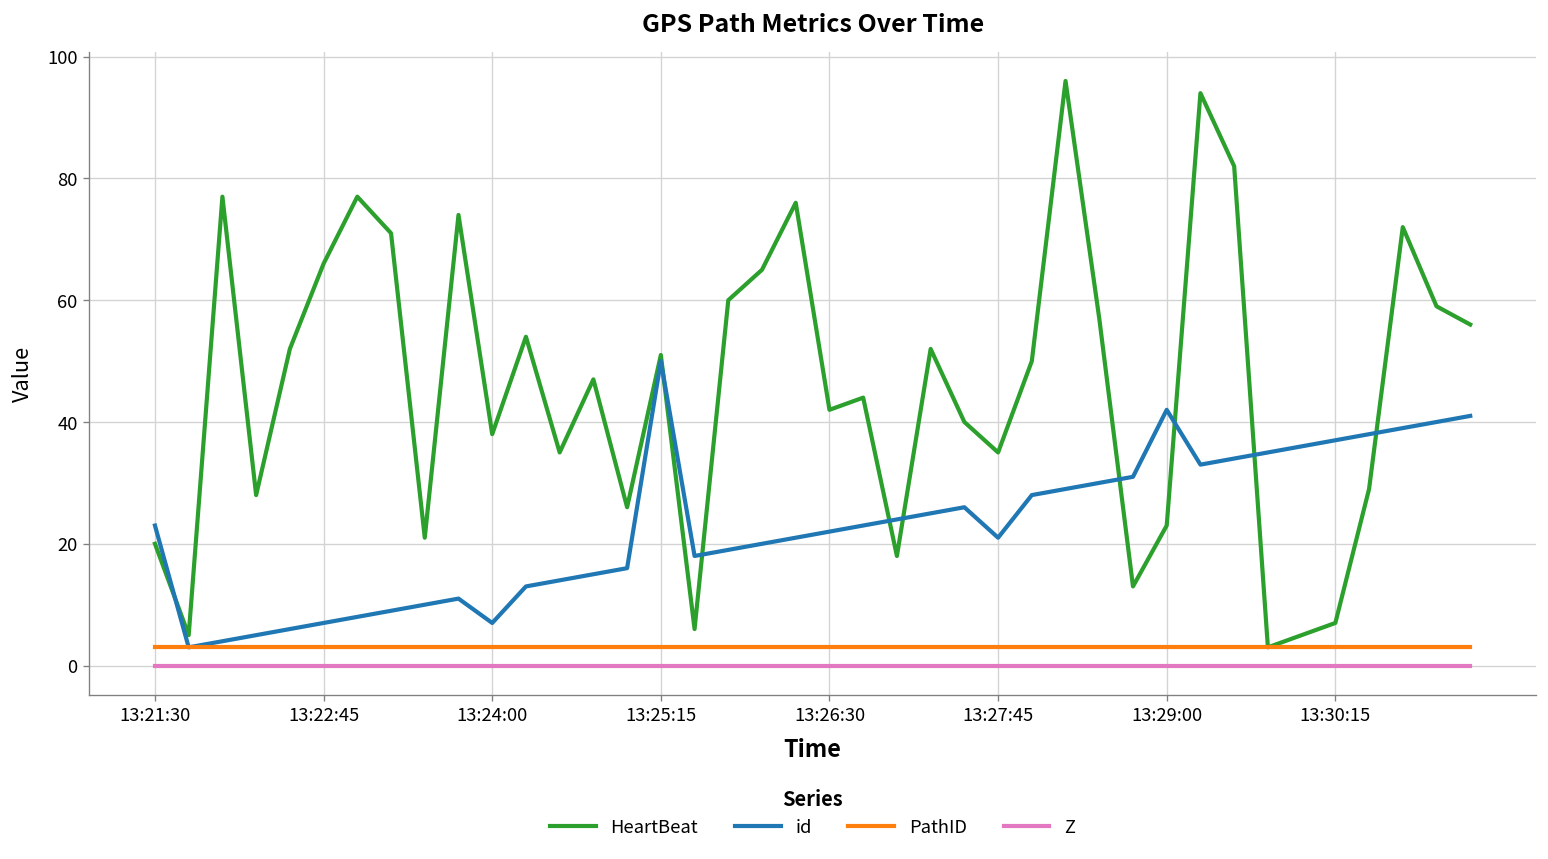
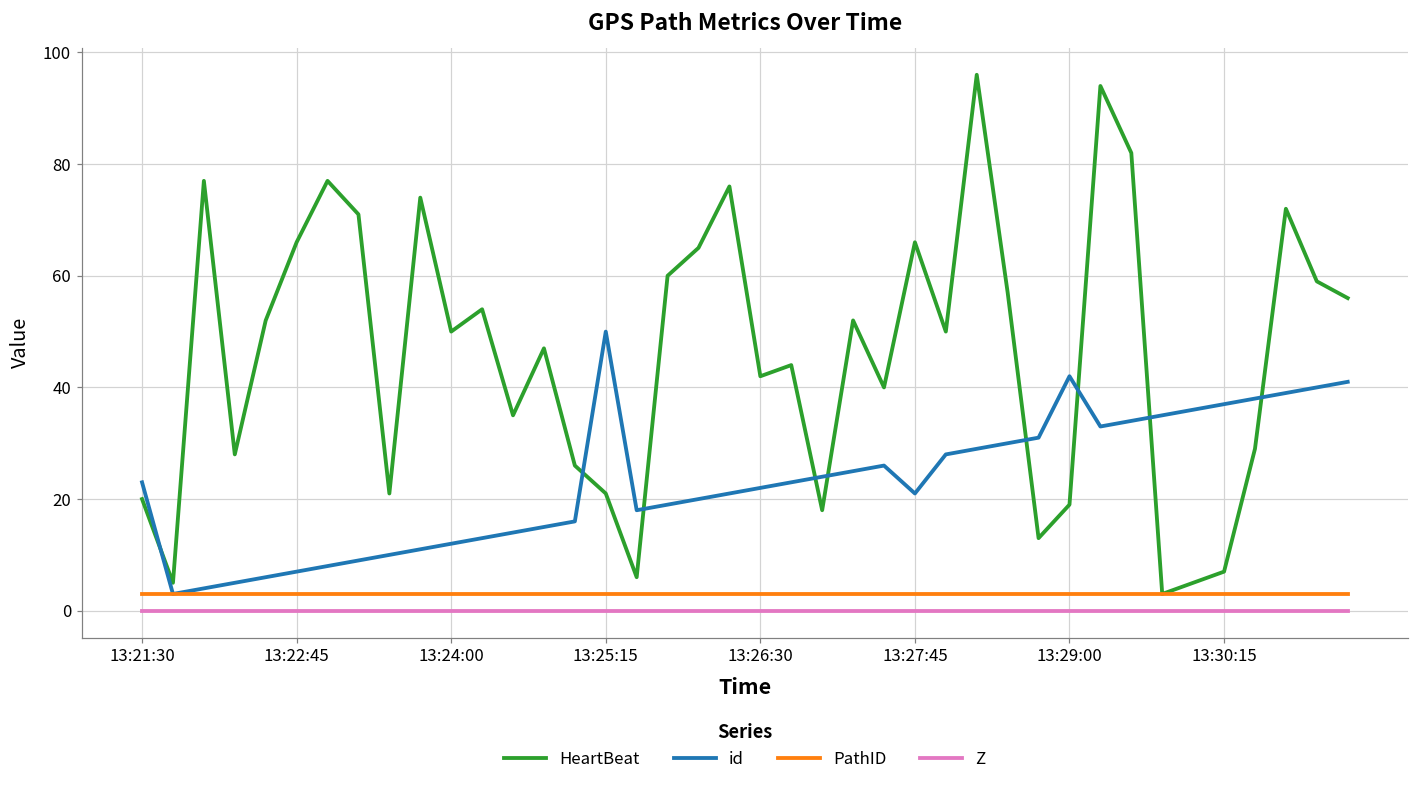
HeartBeat, 13:24:00: 38 -> 50
id, 13:24:00: 7 -> 12
HeartBeat, 13:25:15: 51 -> 21
HeartBeat, 13:27:45: 35 -> 66
HeartBeat, 13:29:00: 23 -> 19
